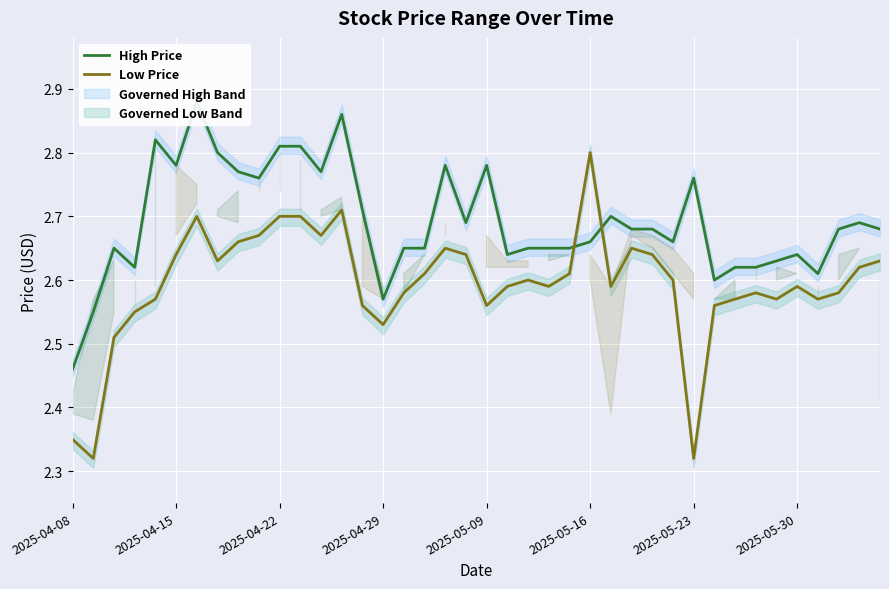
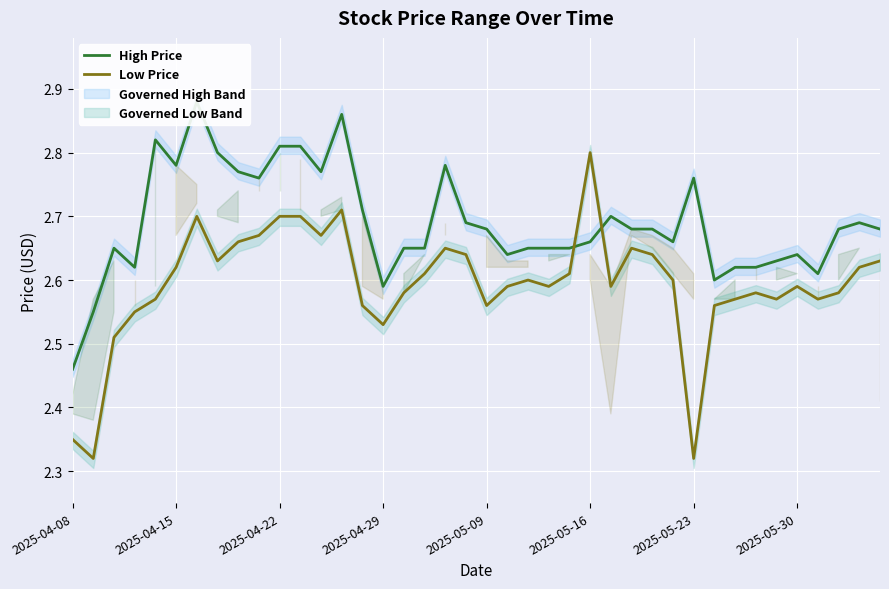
Low Price, 2025-04-15: 2.64 -> 2.62
High Price, 2025-04-29: 2.57 -> 2.59
High Price, 2025-05-09: 2.78 -> 2.68
